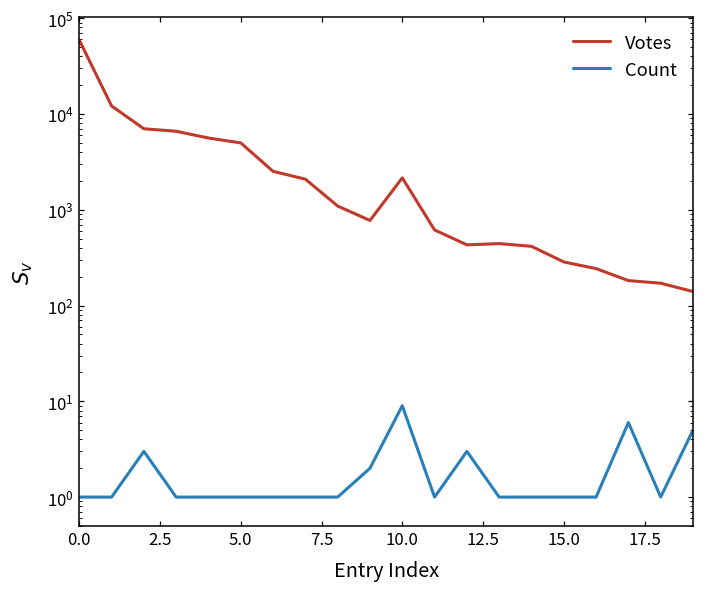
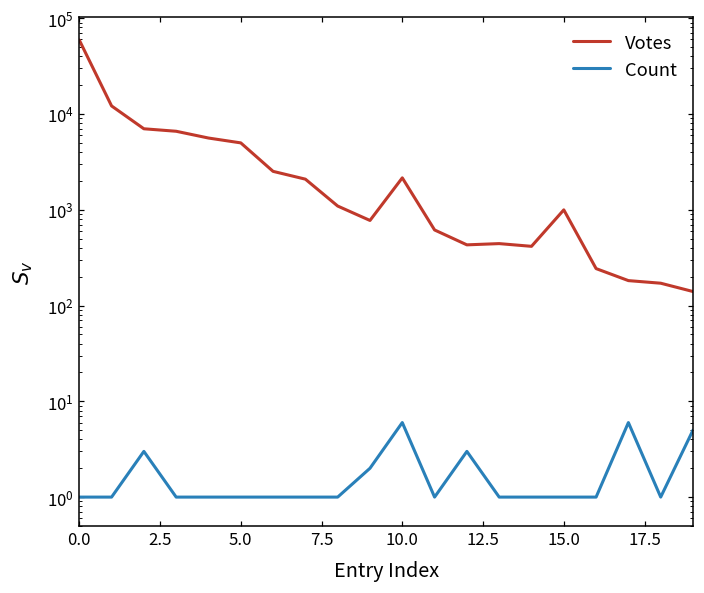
Count, 10.0: 9 -> 6
Votes, 15.0: 290 -> 1000
